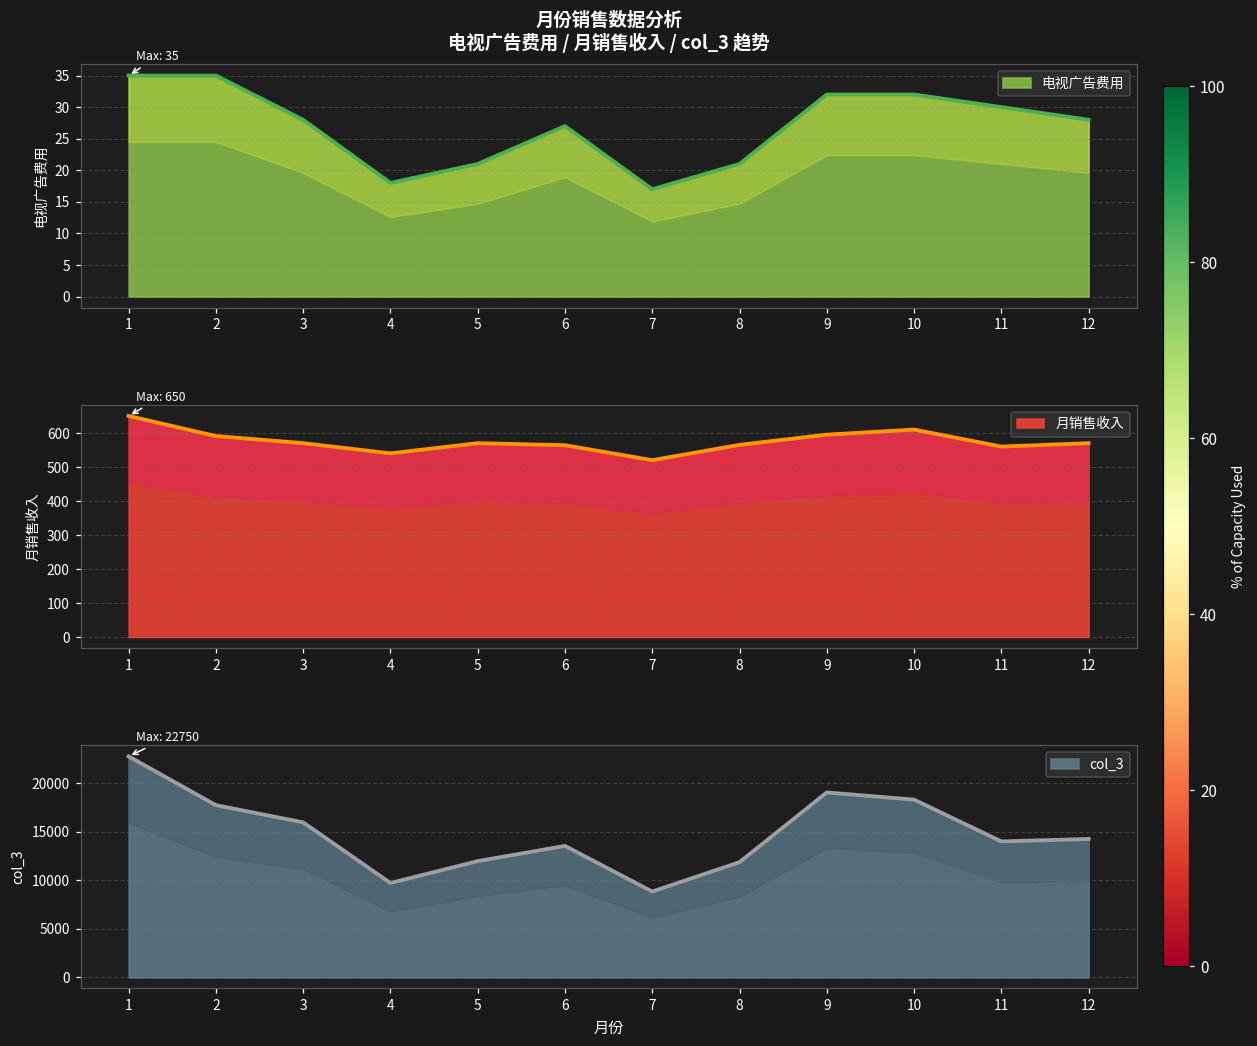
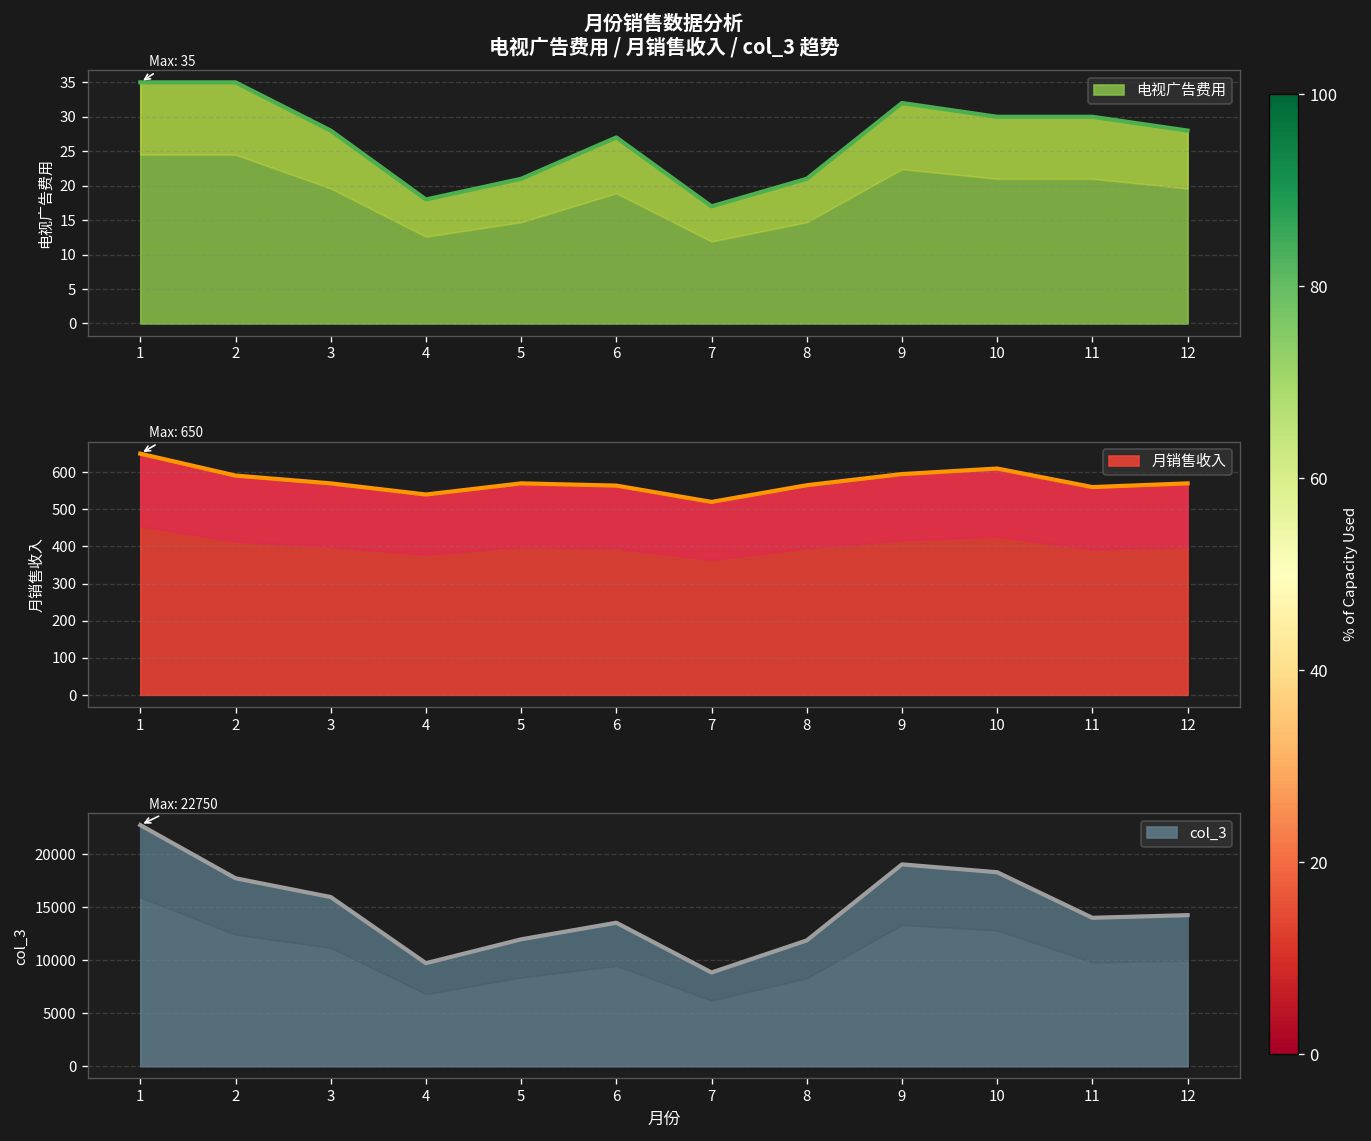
月份销售数据分析 电视广告费用 / 月销售收入 / col_3 趋势, 10: 32 -> 30
